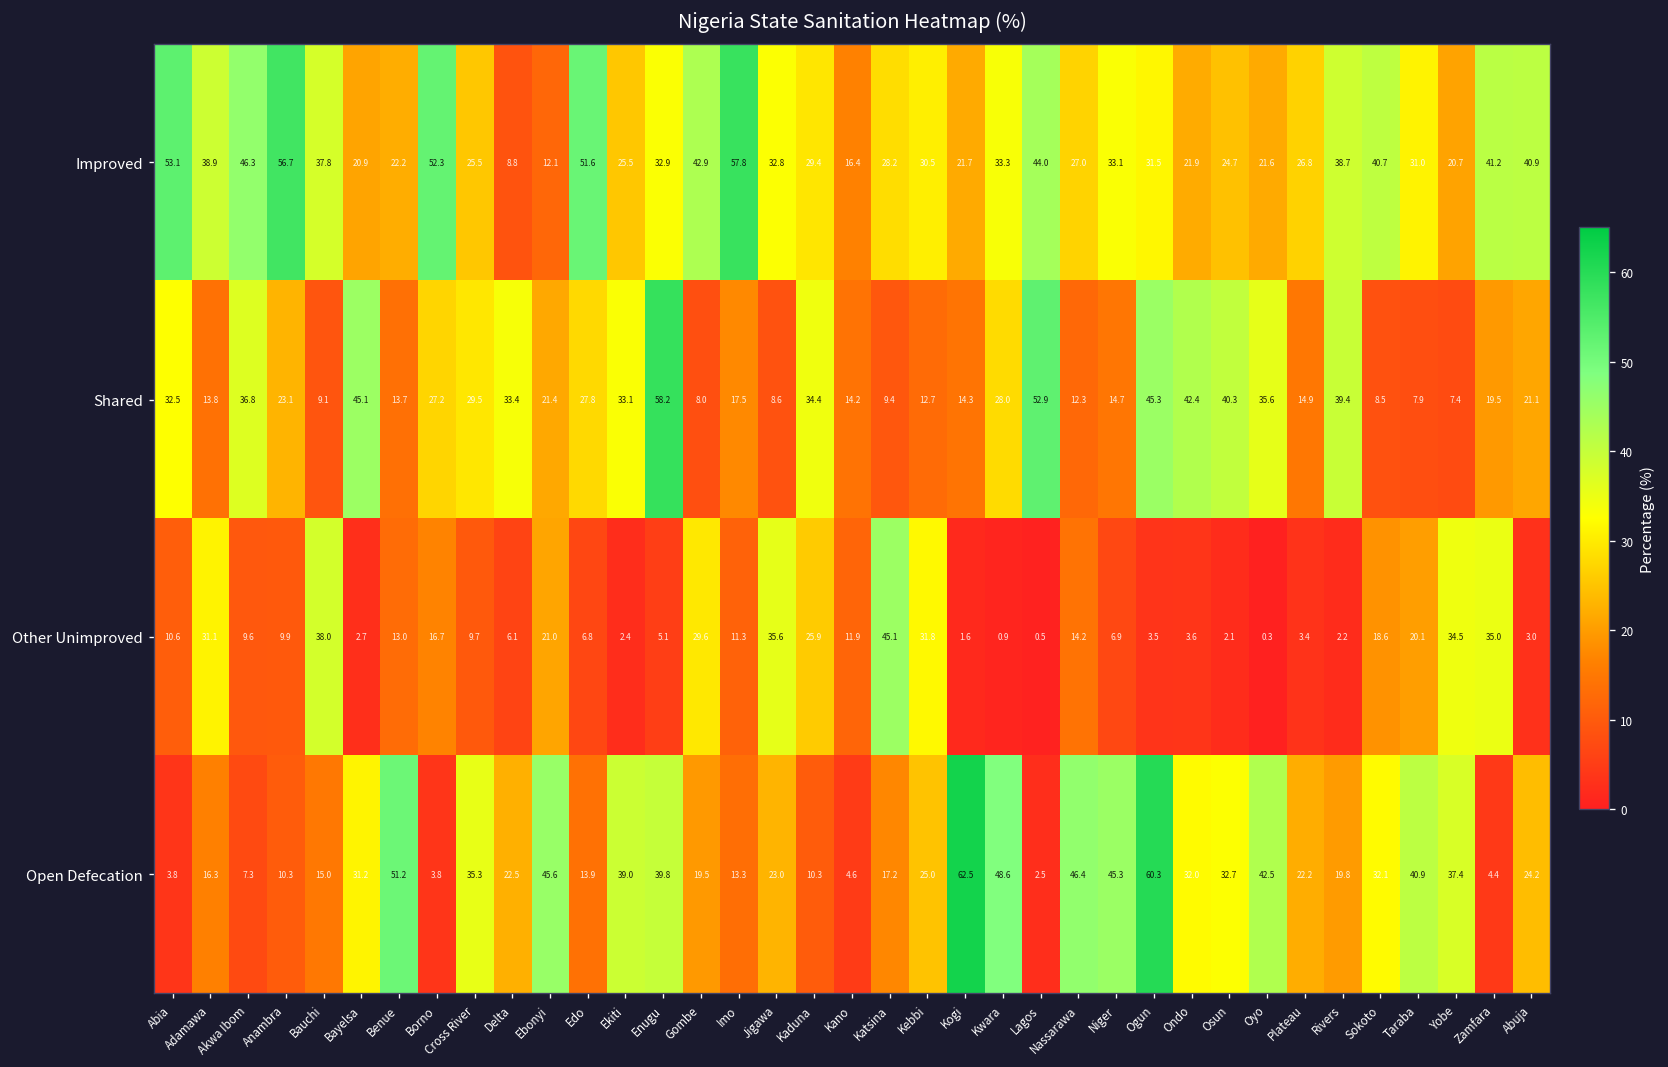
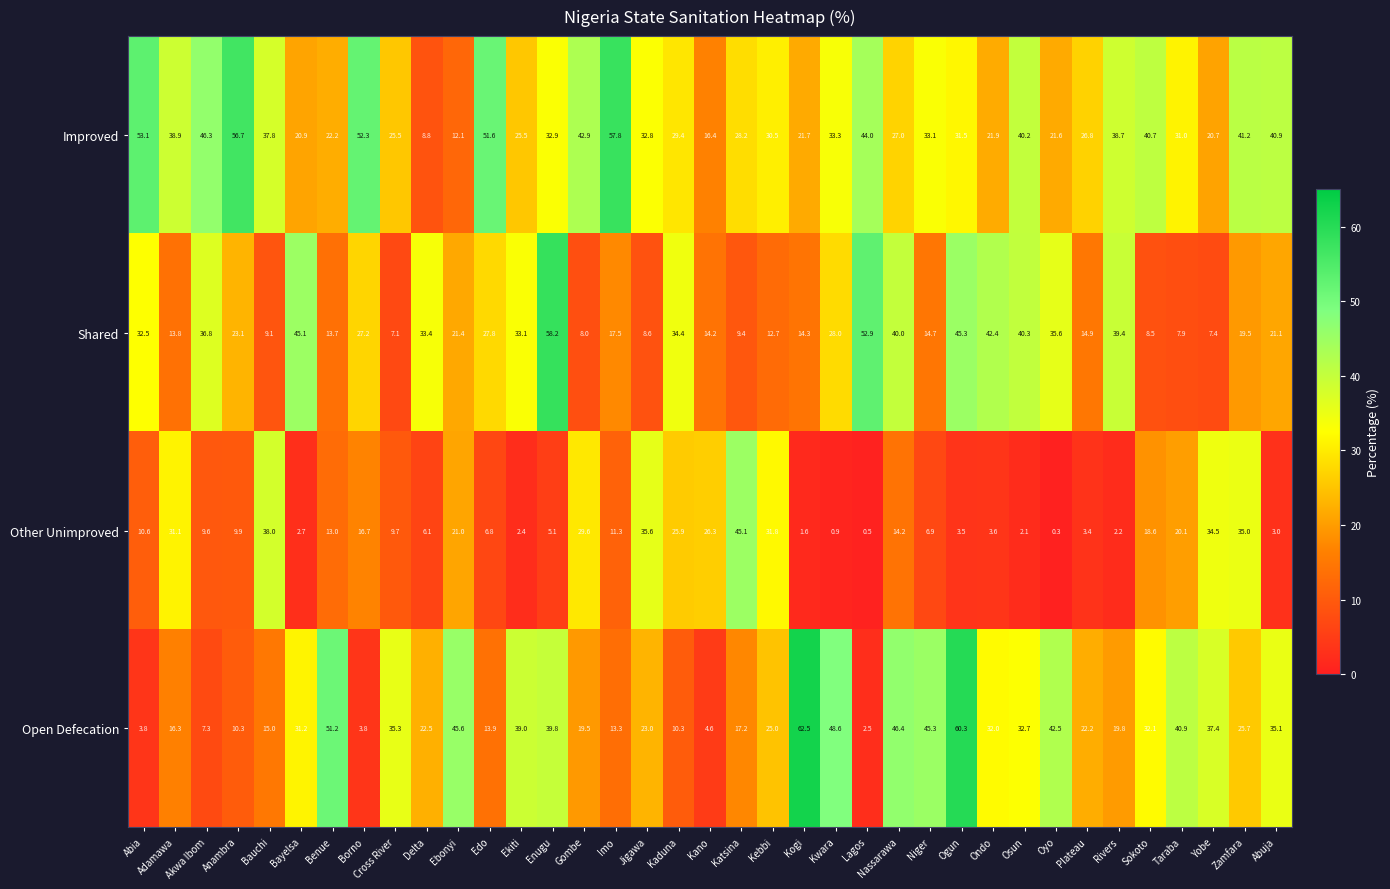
Improved, Osun: 24.7 -> 40.2
Shared, Cross River: 29.5 -> 7.1
Shared, Nassarawa: 12.3 -> 40.0
Other Unimproved, Kano: 11.9 -> 26.3
Open Defecation, Zamfara: 4.4 -> 25.7
Open Defecation, Abuja: 24.2 -> 35.1
